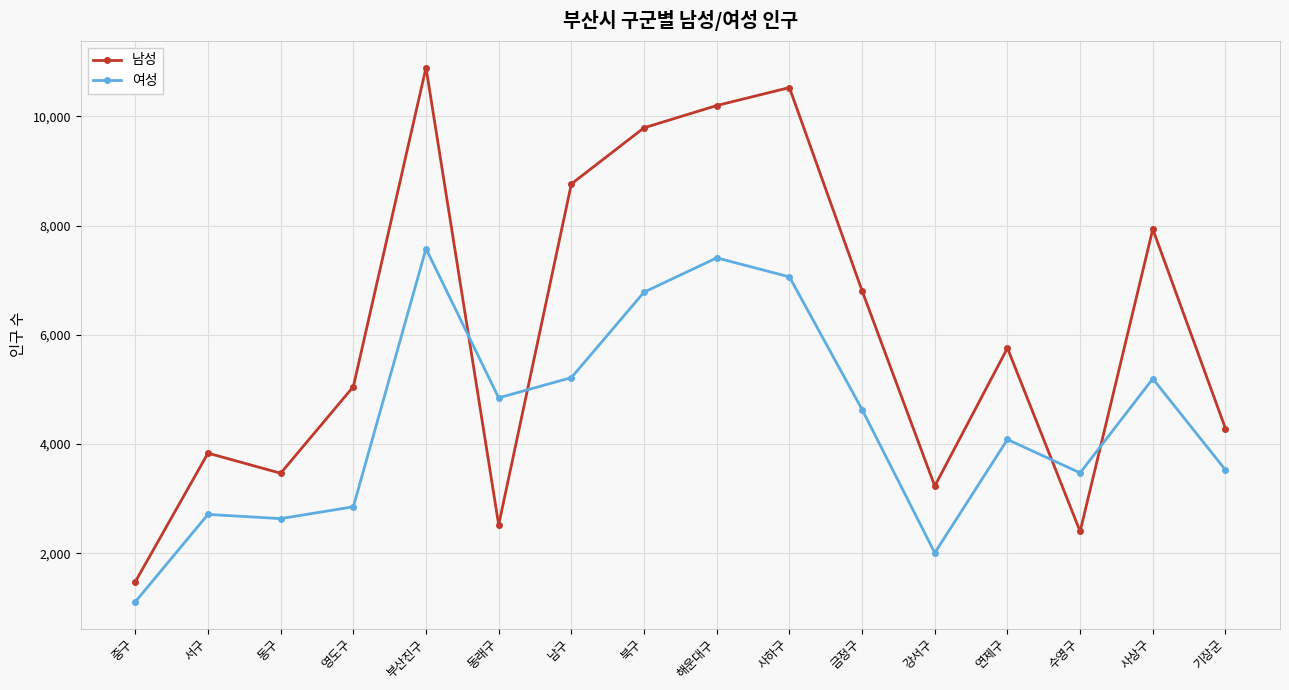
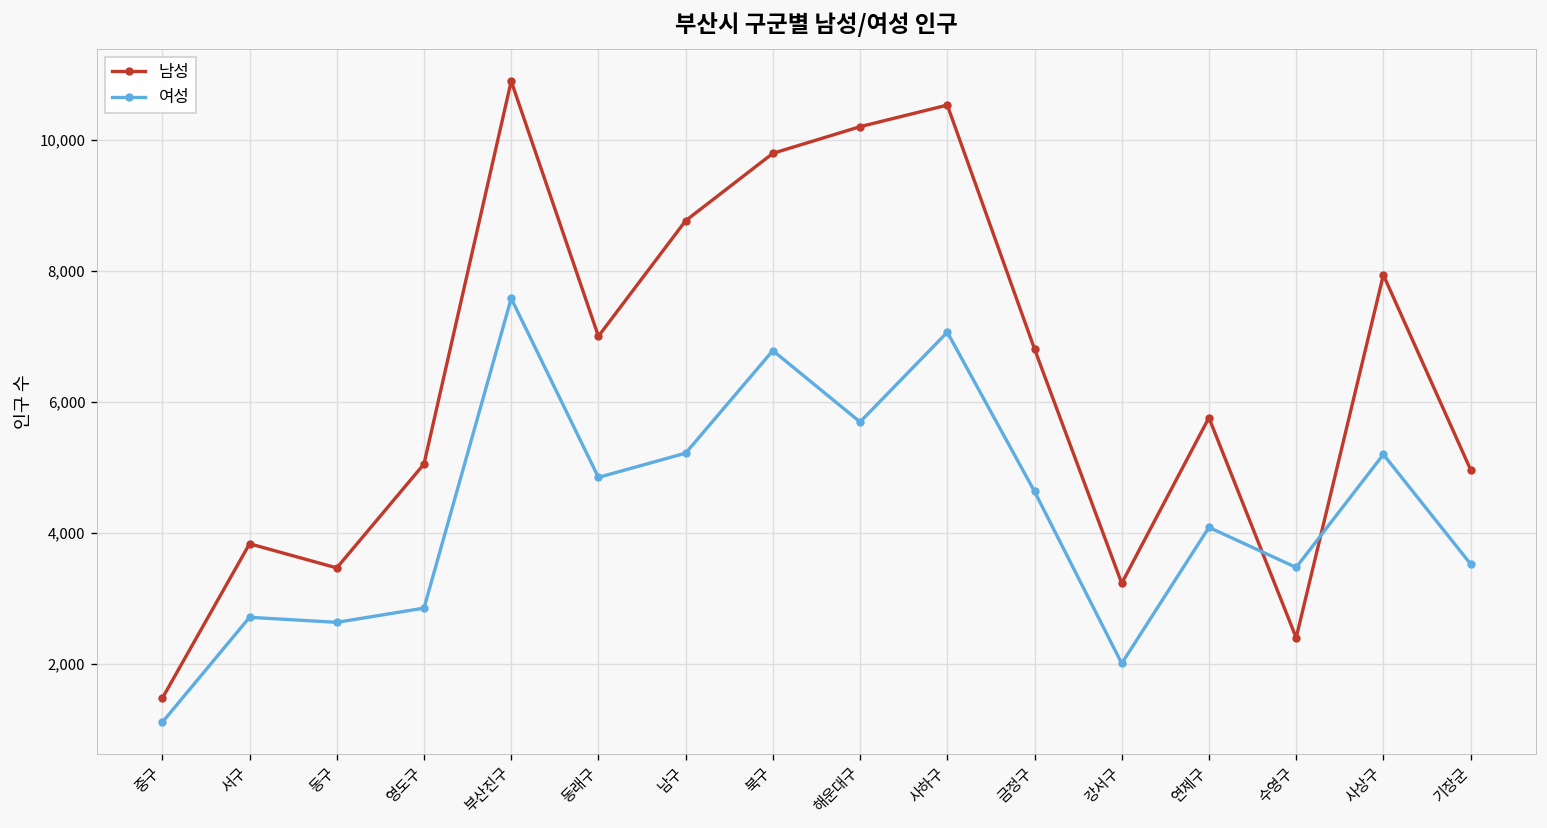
남성, 동래구: 2,500 -> 7,000
여성, 해운대구: 7,400 -> 5,700
남성, 기장군: 4,300 -> 5,000
